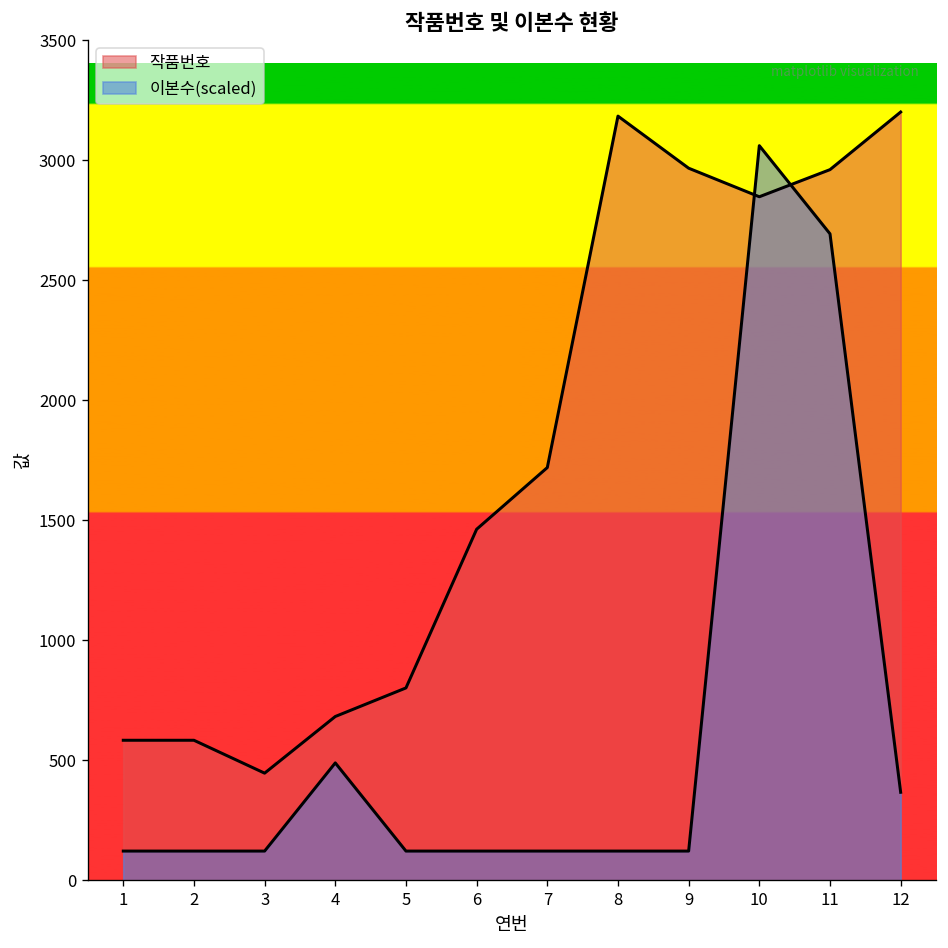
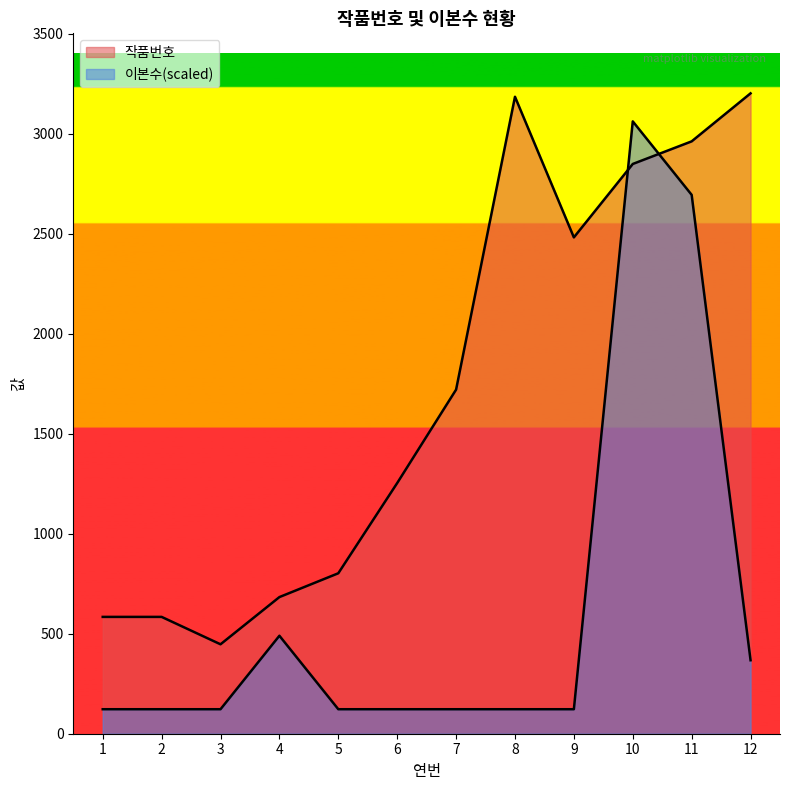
작품번호, 6: 1460 -> 1250
작품번호, 9: 2970 -> 2480
